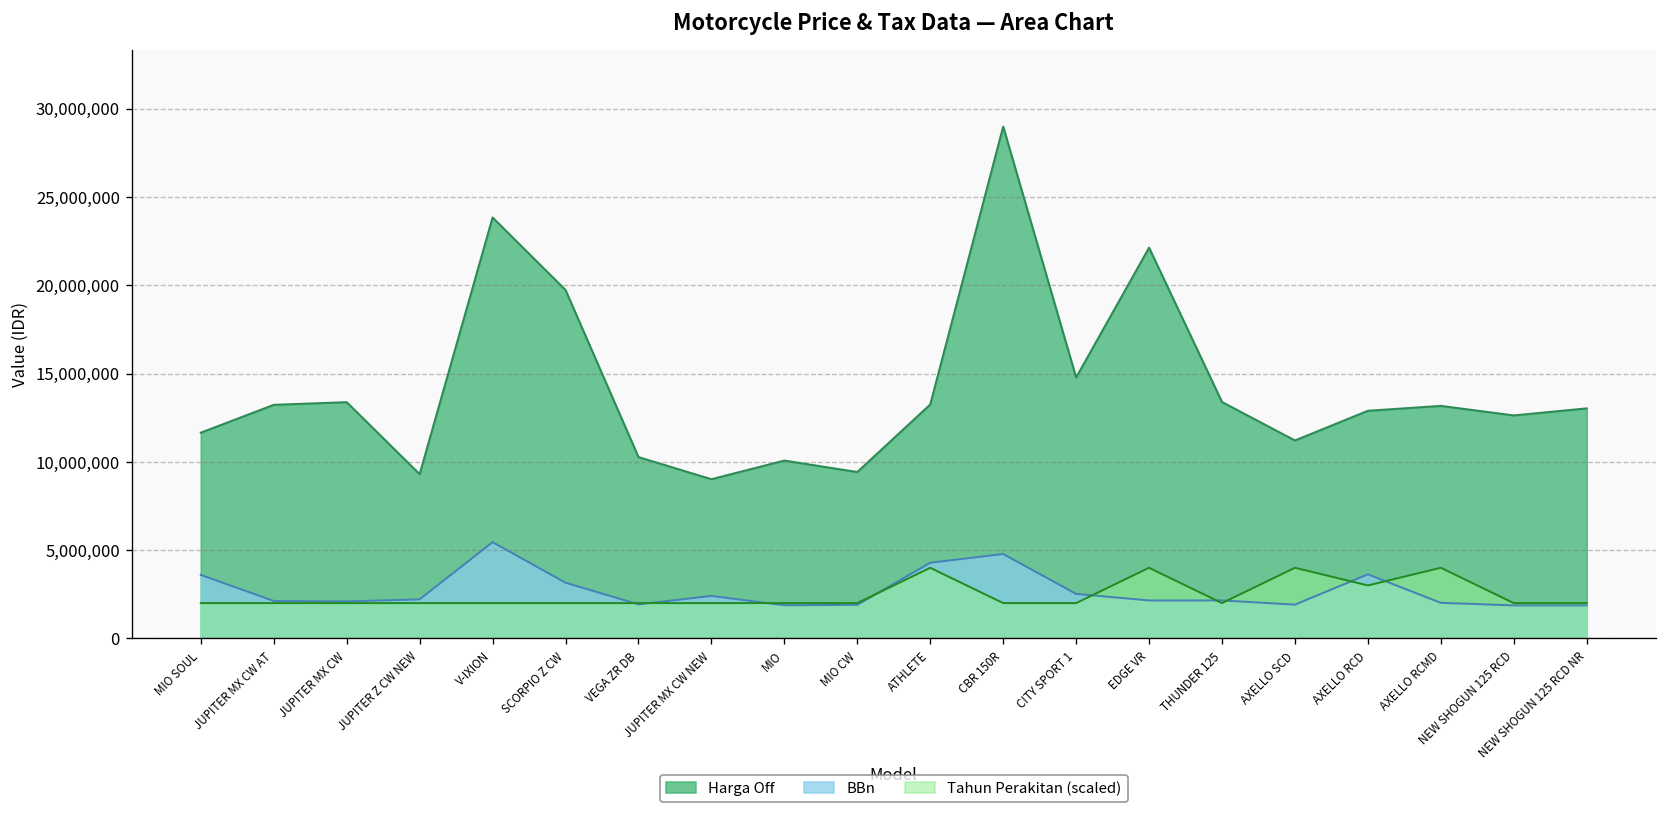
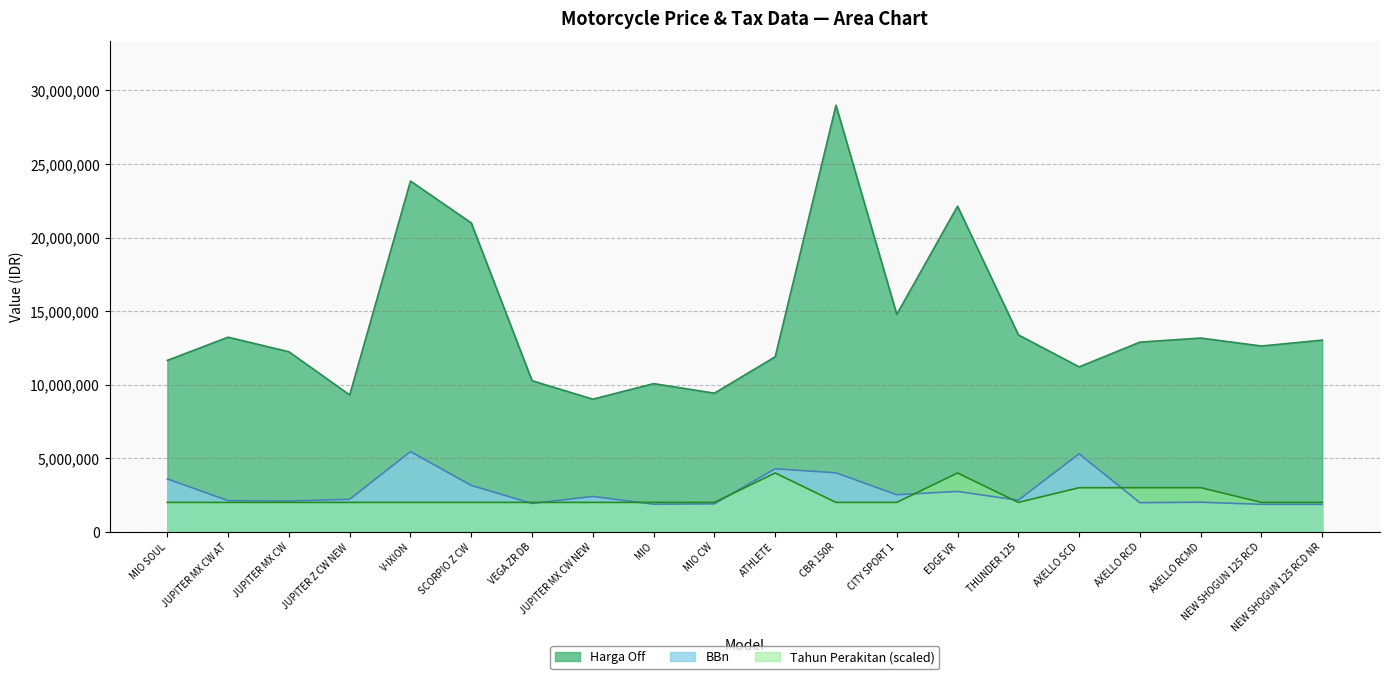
Harga Off, JUPITER MX CW: 13,400,000 -> 12,200,000
Harga Off, SCORPIO Z CW: 19,700,000 -> 21,000,000
Harga Off, ATHLETE: 13,300,000 -> 11,900,000
BBn, CBR 150R: 4,800,000 -> 4,000,000
BBn, EDGE VR: 2,200,000 -> 2,700,000
BBn, AXELLO SCD: 1,900,000 -> 5,300,000
Tahun Perakitan (scaled), AXELLO SCD: 4,000,000 -> 3,000,000
BBn, AXELLO RCD: 3,600,000 -> 2,000,000
Tahun Perakitan (scaled), AXELLO RCMD: 4,000,000 -> 3,000,000
